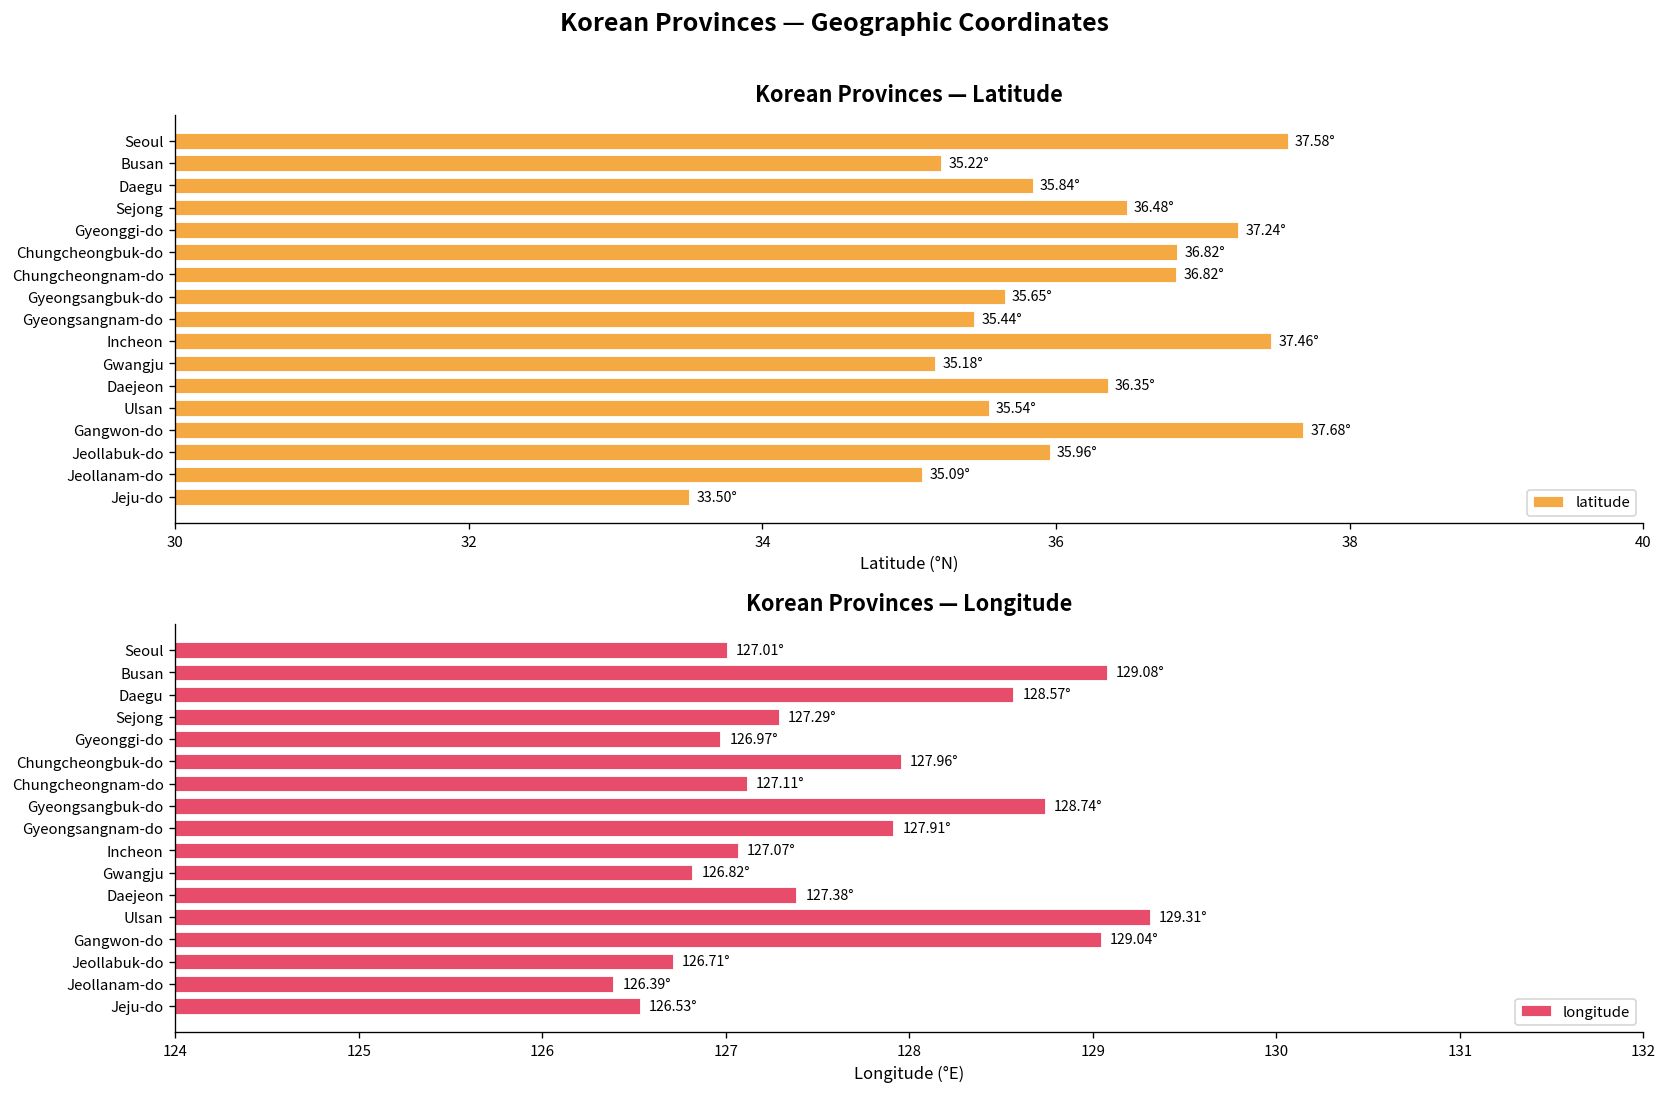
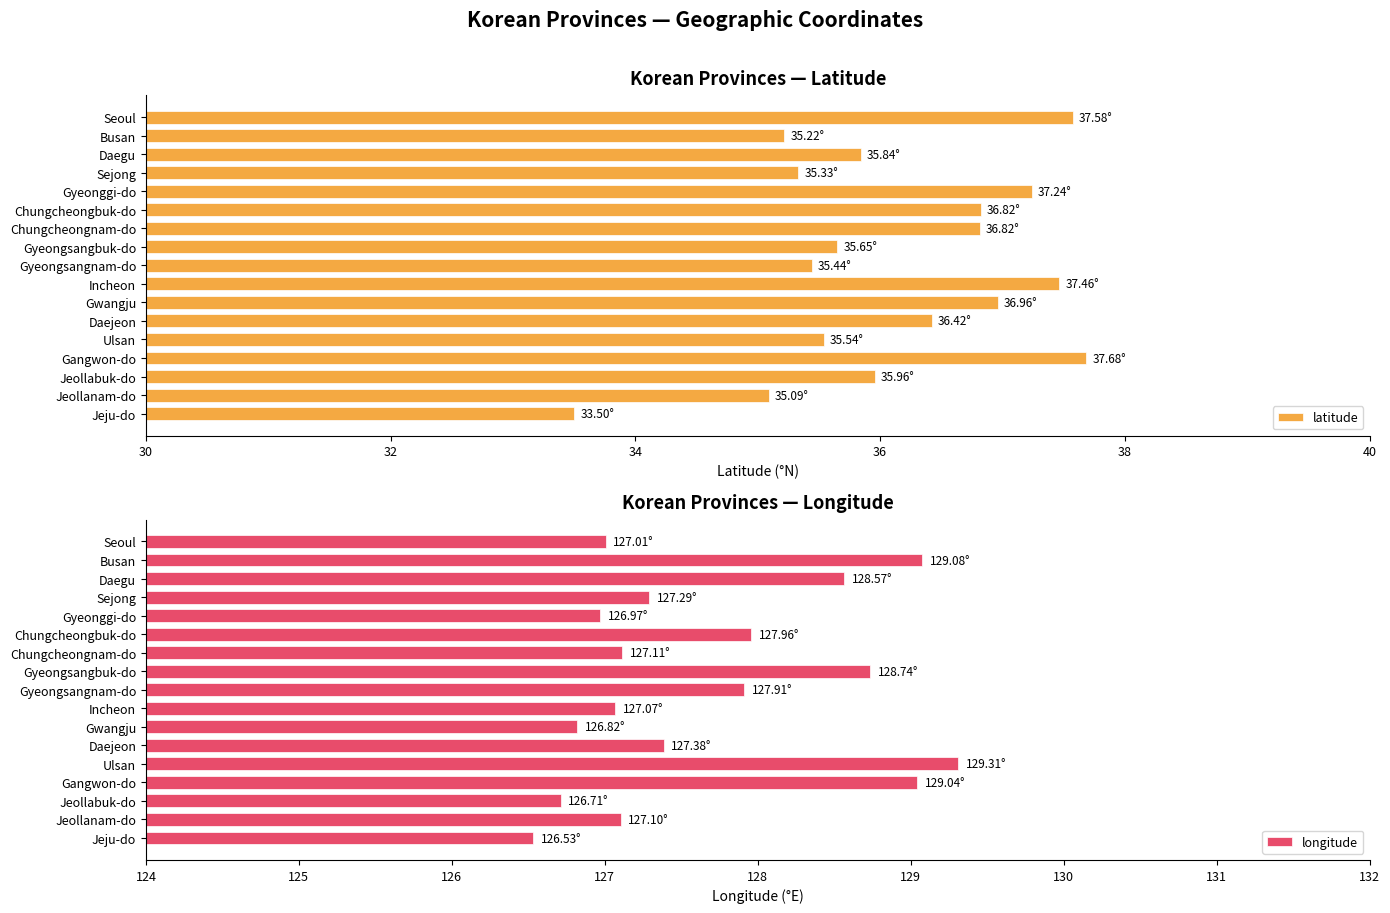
Korean Provinces — Latitude, Sejong: 36.48° -> 35.33°
Korean Provinces — Latitude, Gwangju: 35.18° -> 36.96°
Korean Provinces — Latitude, Daejeon: 36.35° -> 36.42°
Korean Provinces — Longitude, Jeollanam-do: 126.39° -> 127.10°
